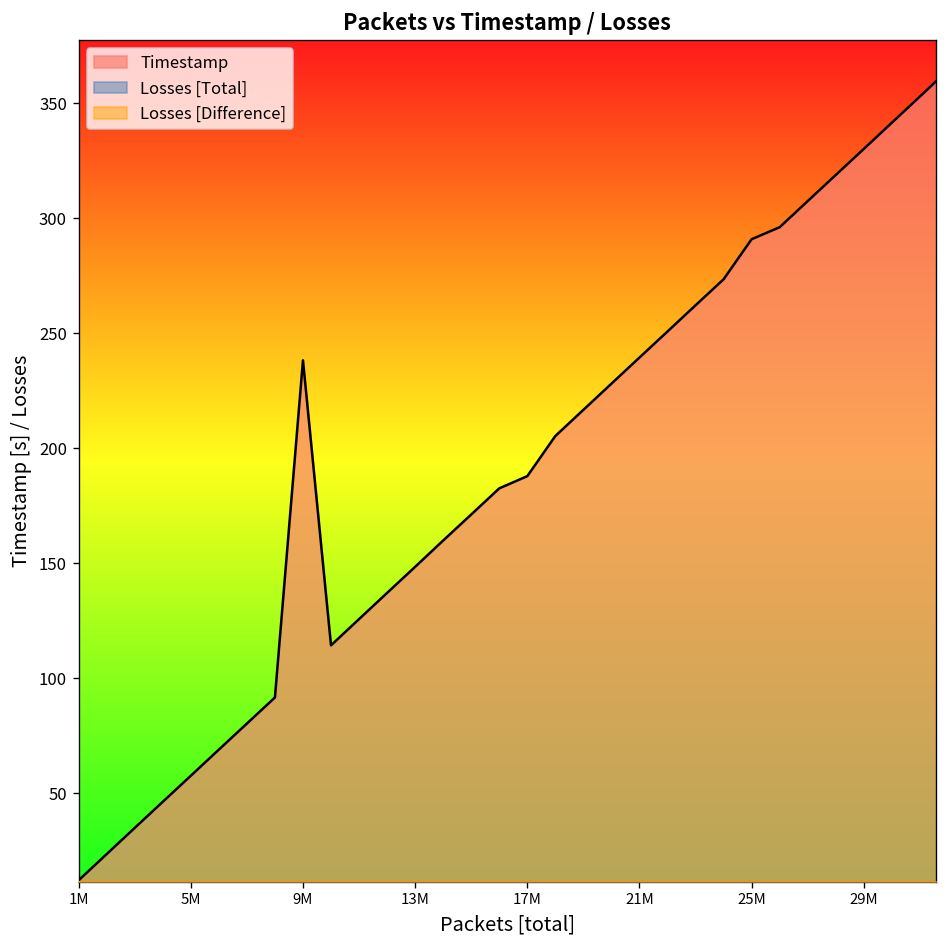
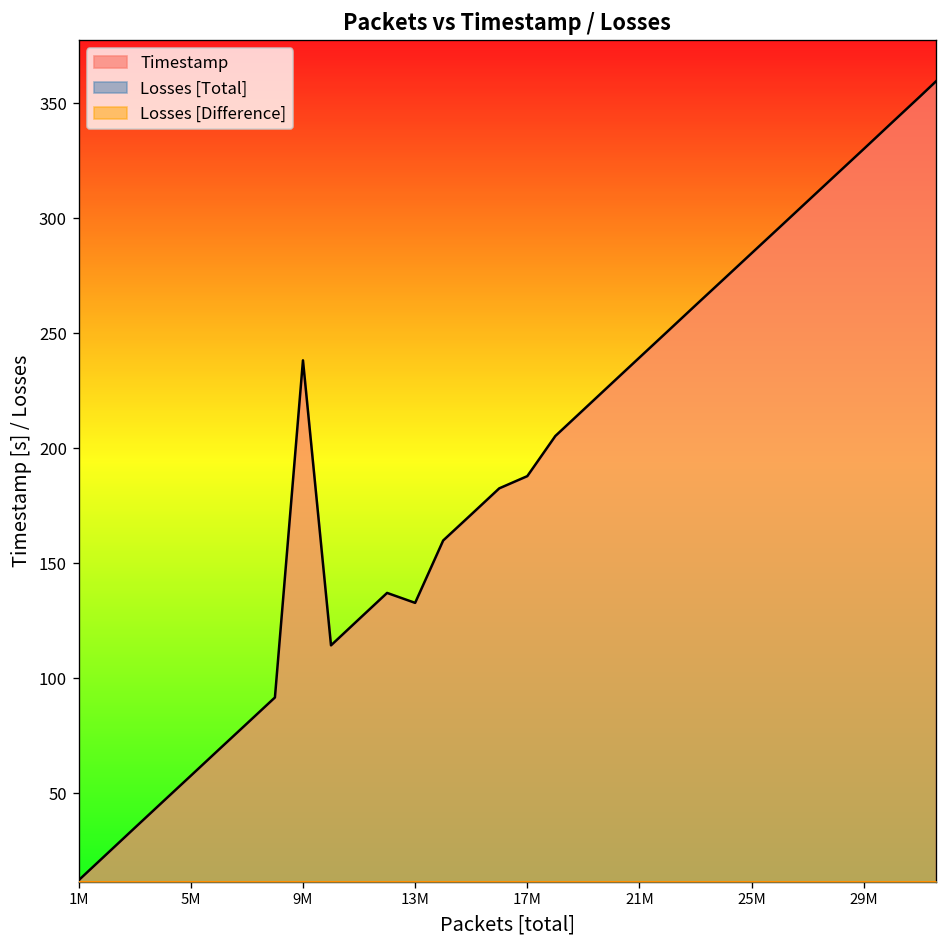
Timestamp, 13M: 148 -> 133
Timestamp, 25M: 291 -> 285
